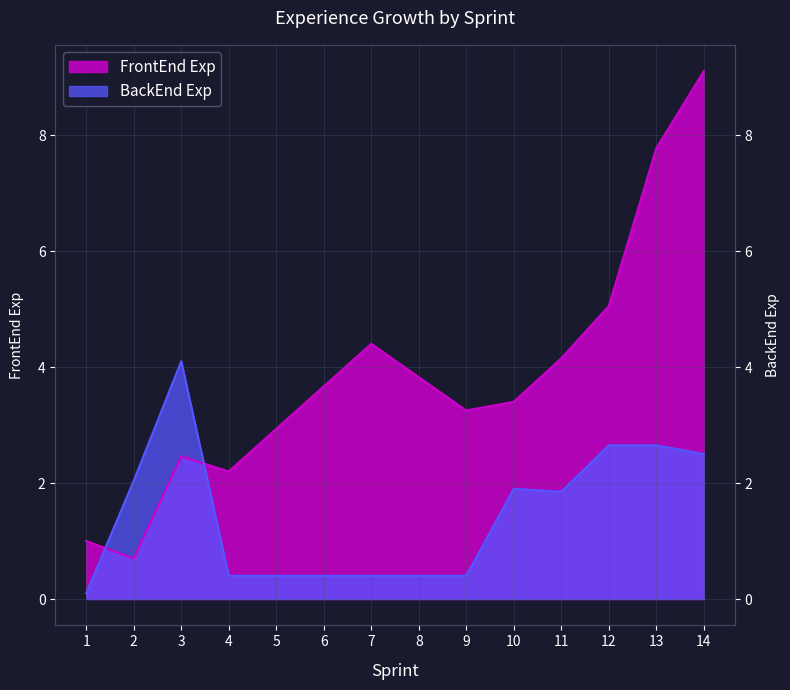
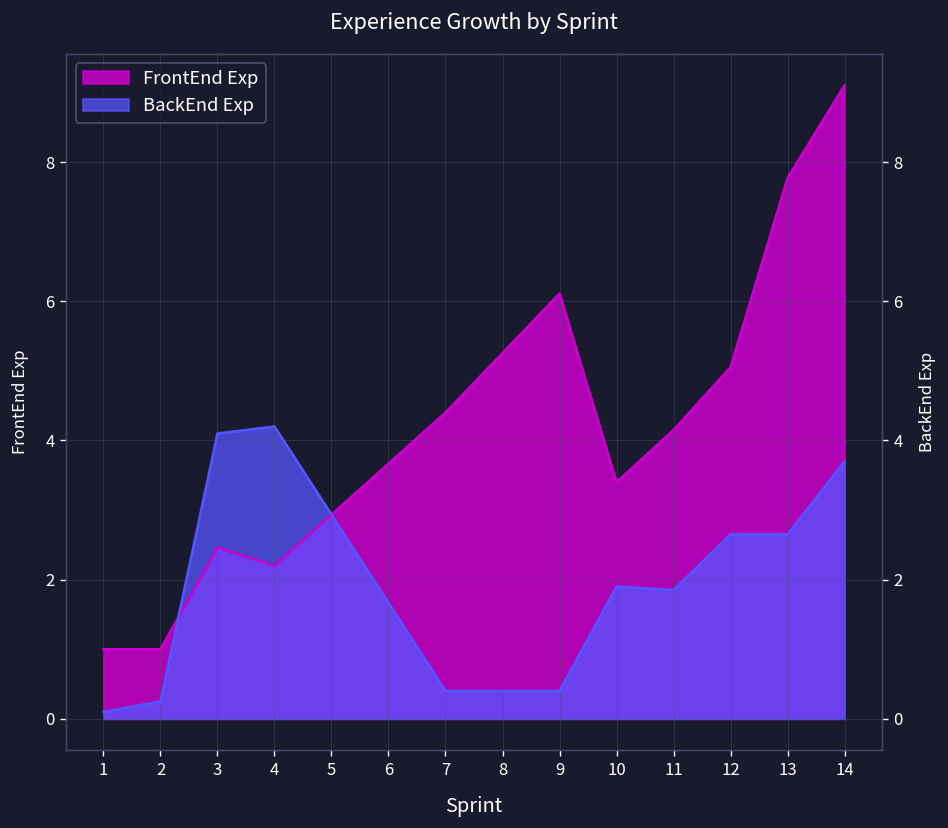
FrontEnd Exp, 2: 0.7 -> 1.0
BackEnd Exp, 2: 2.0 -> 0.3
BackEnd Exp, 4: 0.4 -> 4.2
FrontEnd Exp, 9: 3.3 -> 6.1
BackEnd Exp, 14: 2.5 -> 3.7
